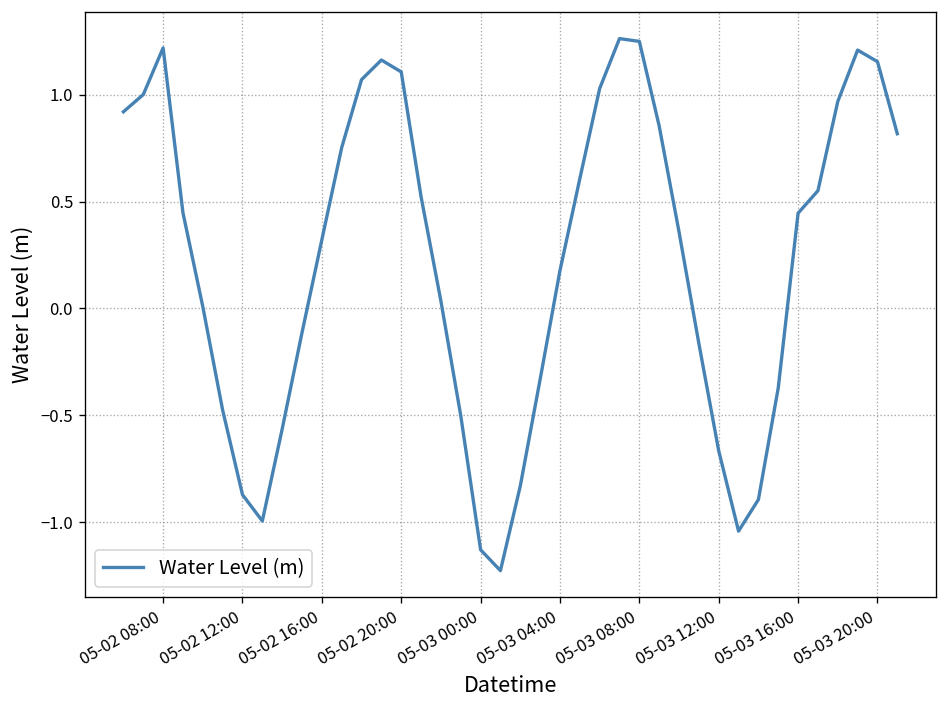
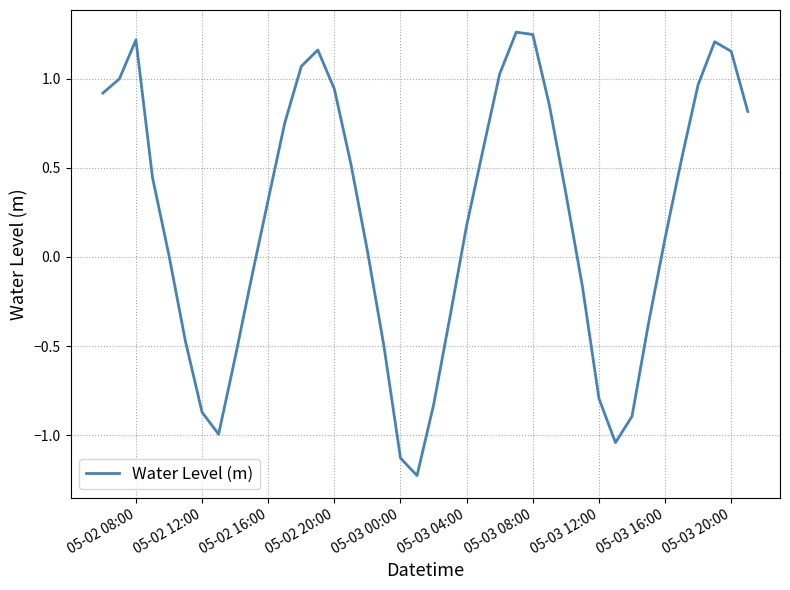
05-02 20:00: 1.11 -> 0.94
05-03 12:00: -0.67 -> -0.79
05-03 16:00: 0.45 -> 0.11
